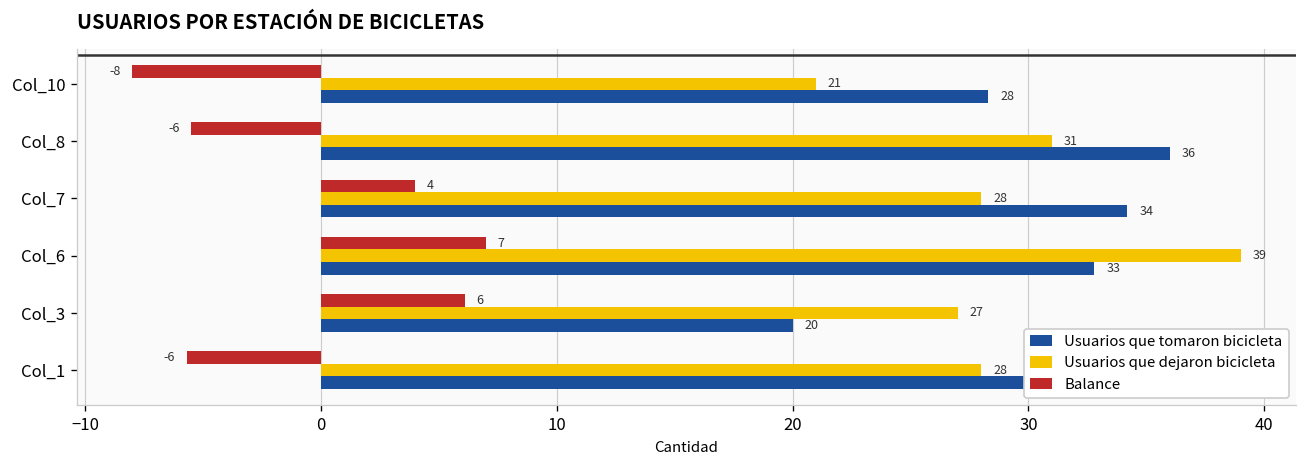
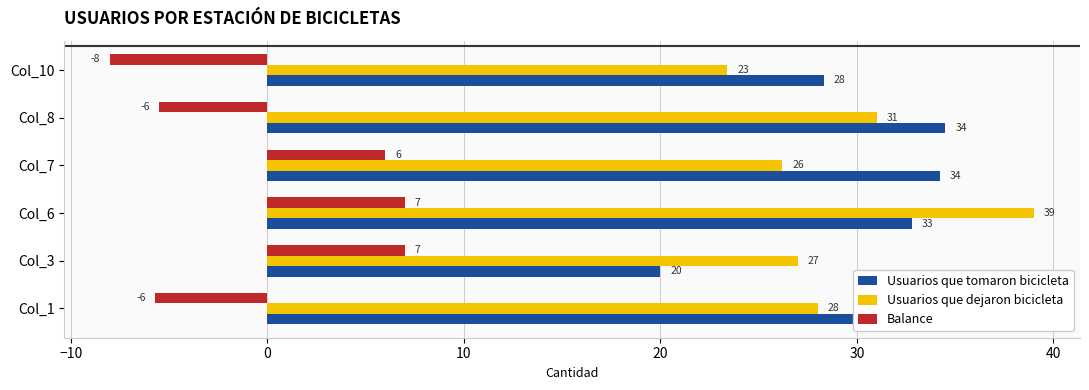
Usuarios que dejaron bicicleta, Col_10: 21 -> 23
Usuarios que tomaron bicicleta, Col_8: 36 -> 34
Balance, Col_7: 4 -> 6
Usuarios que dejaron bicicleta, Col_7: 28 -> 26
Balance, Col_3: 6 -> 7
